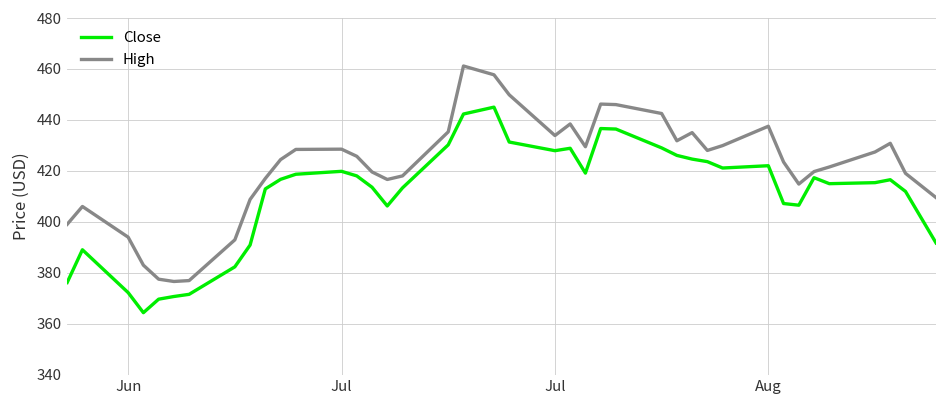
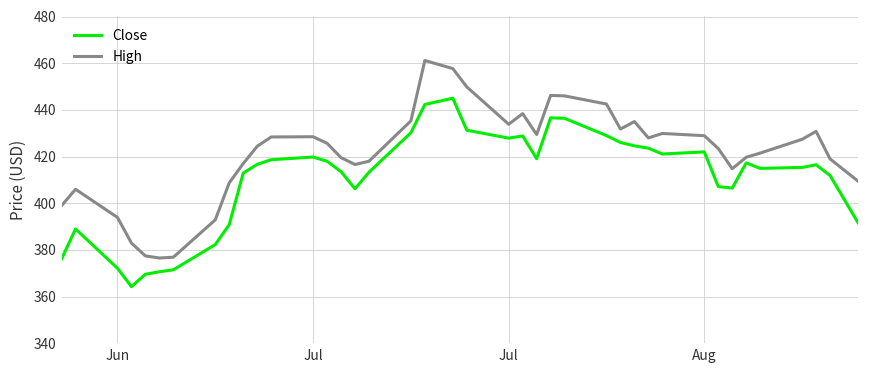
High, Aug: 438 -> 429
